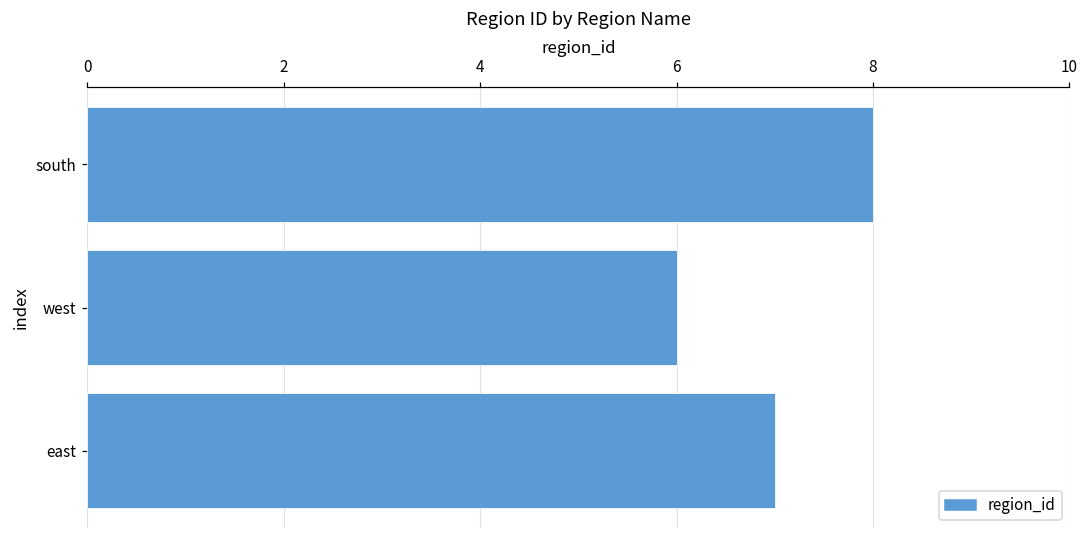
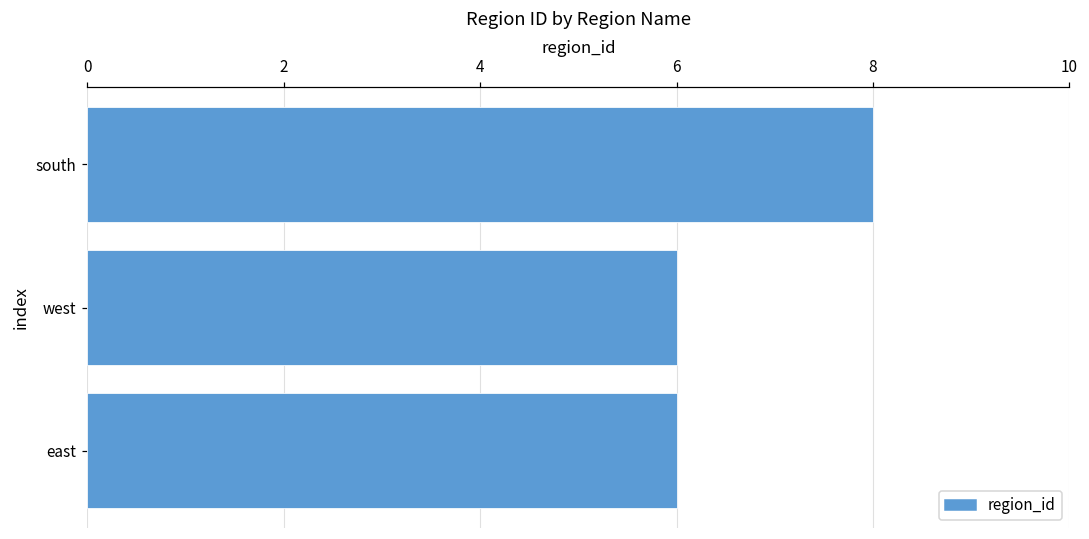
east: 7 -> 6
